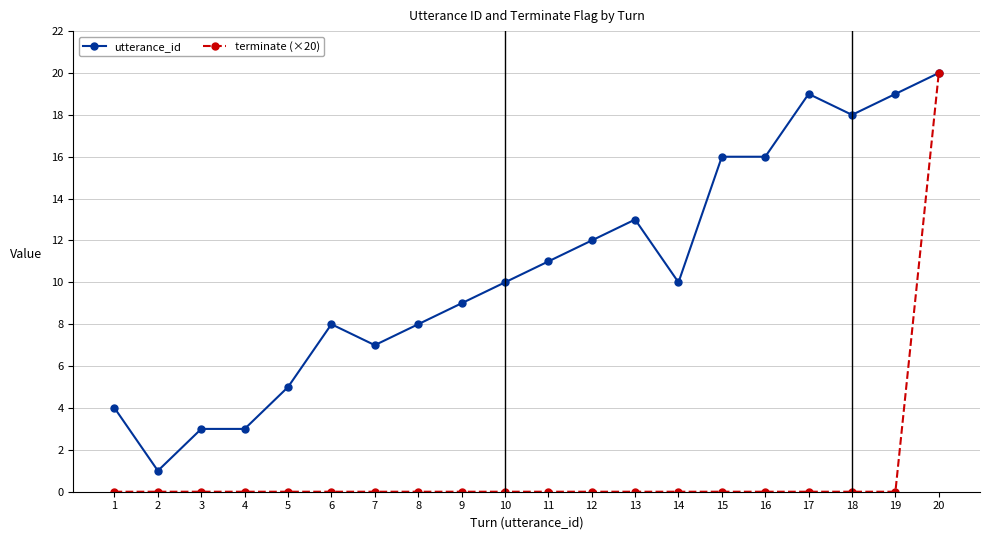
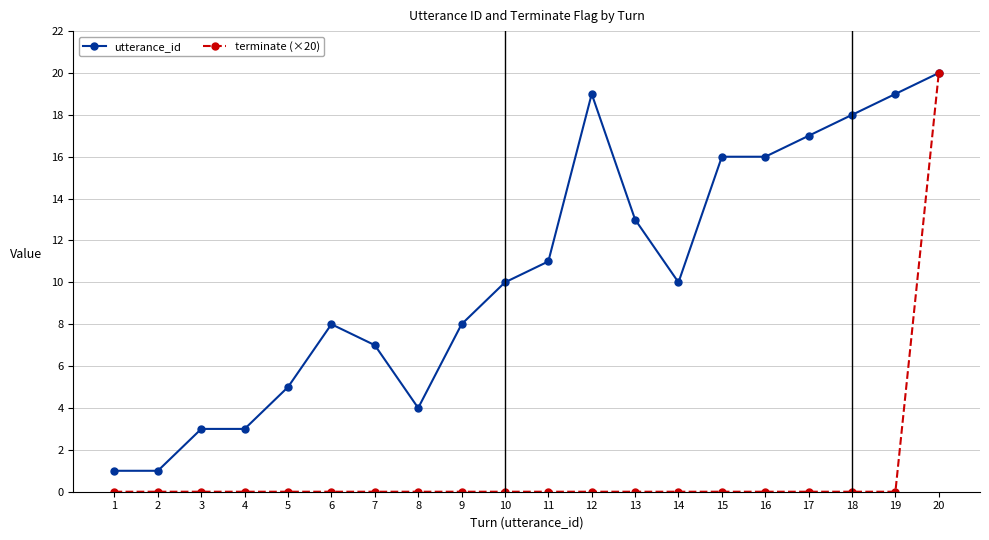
utterance_id, 1: 4 -> 1
utterance_id, 8: 8 -> 4
utterance_id, 9: 9 -> 8
utterance_id, 12: 12 -> 19
utterance_id, 17: 19 -> 17
